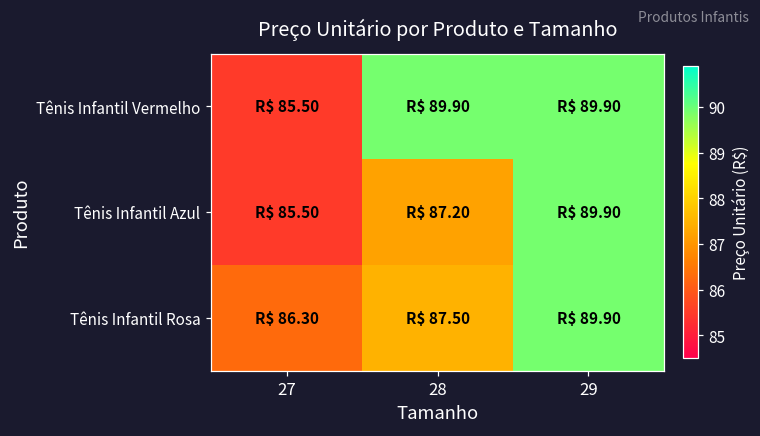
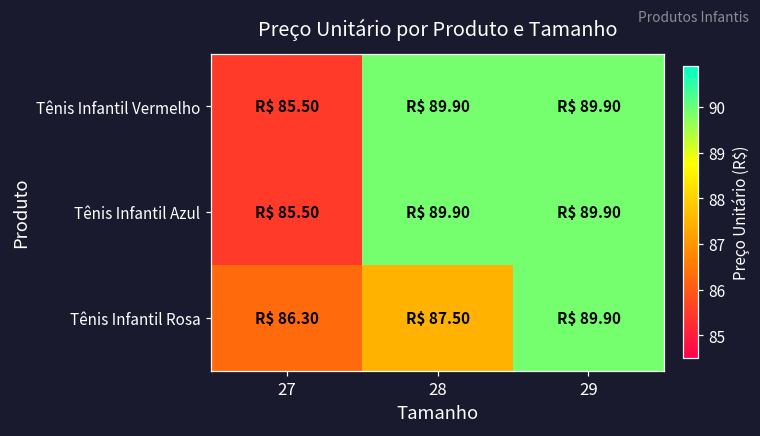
Tênis Infantil Azul, 28: 87.20 -> 89.90
